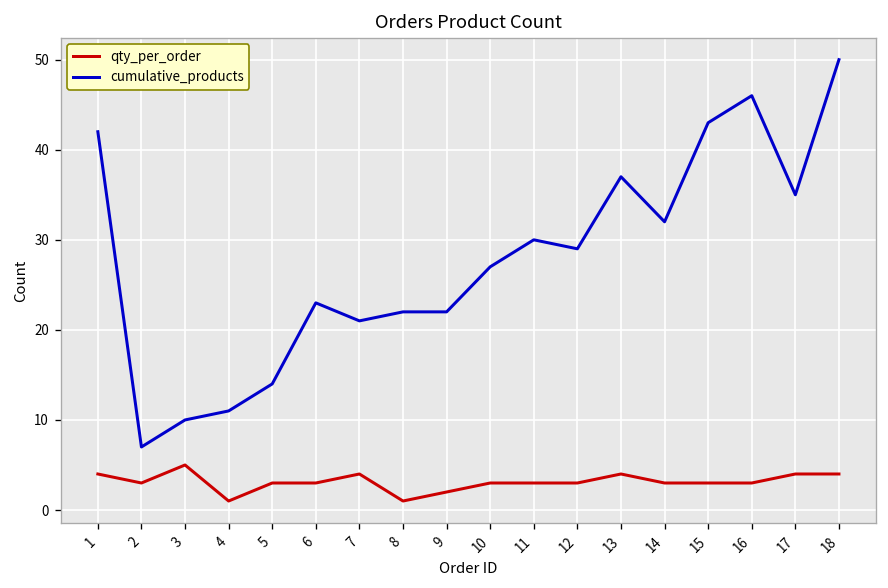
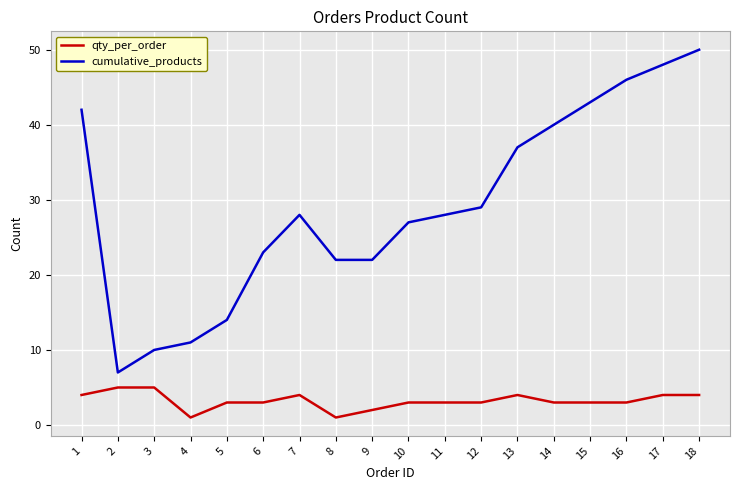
qty_per_order, 2: 3 -> 5
cumulative_products, 7: 21 -> 28
cumulative_products, 11: 30 -> 28
cumulative_products, 14: 32 -> 40
cumulative_products, 17: 35 -> 48
